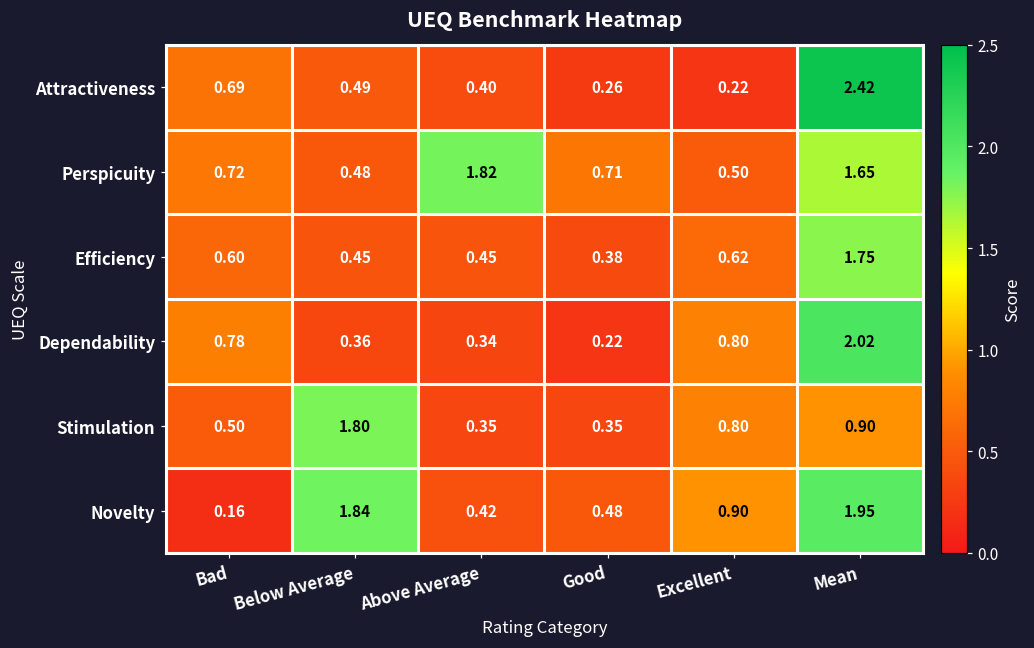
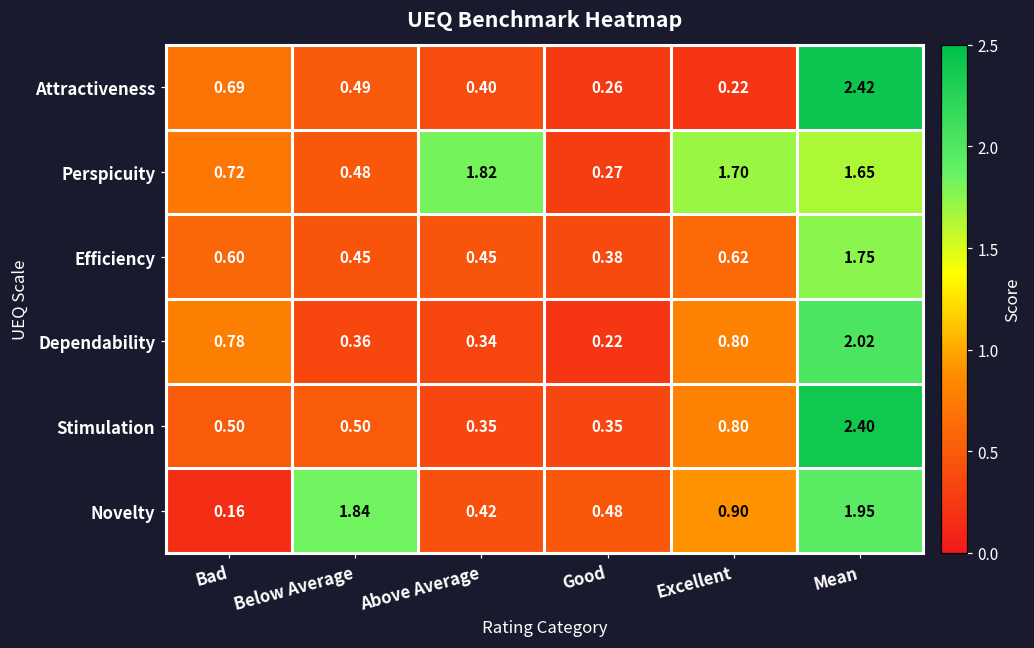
Perspicuity, Good: 0.71 -> 0.27
Perspicuity, Excellent: 0.50 -> 1.70
Stimulation, Below Average: 1.80 -> 0.50
Stimulation, Mean: 0.90 -> 2.40
